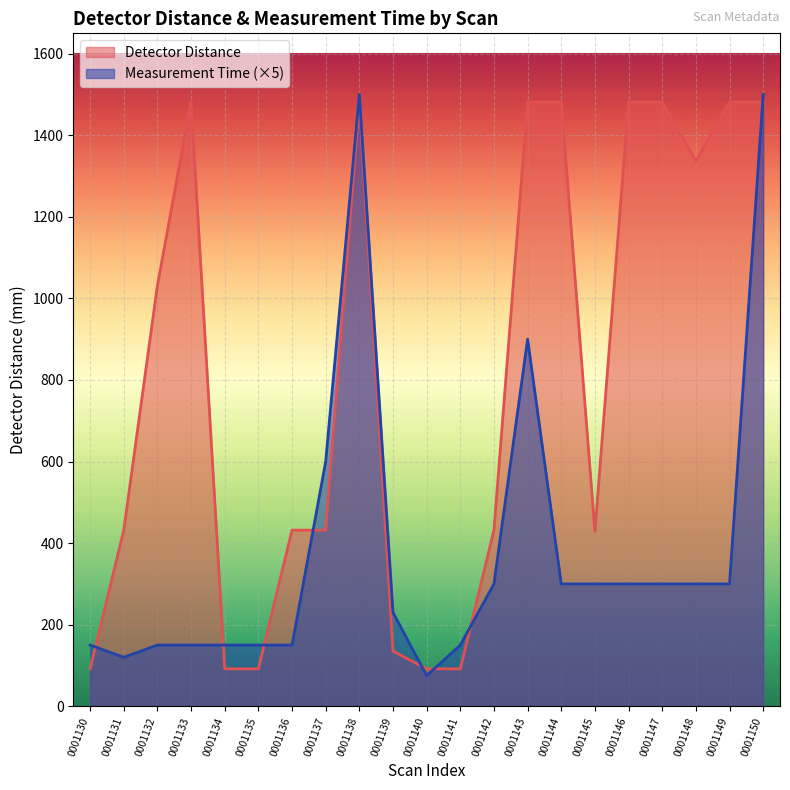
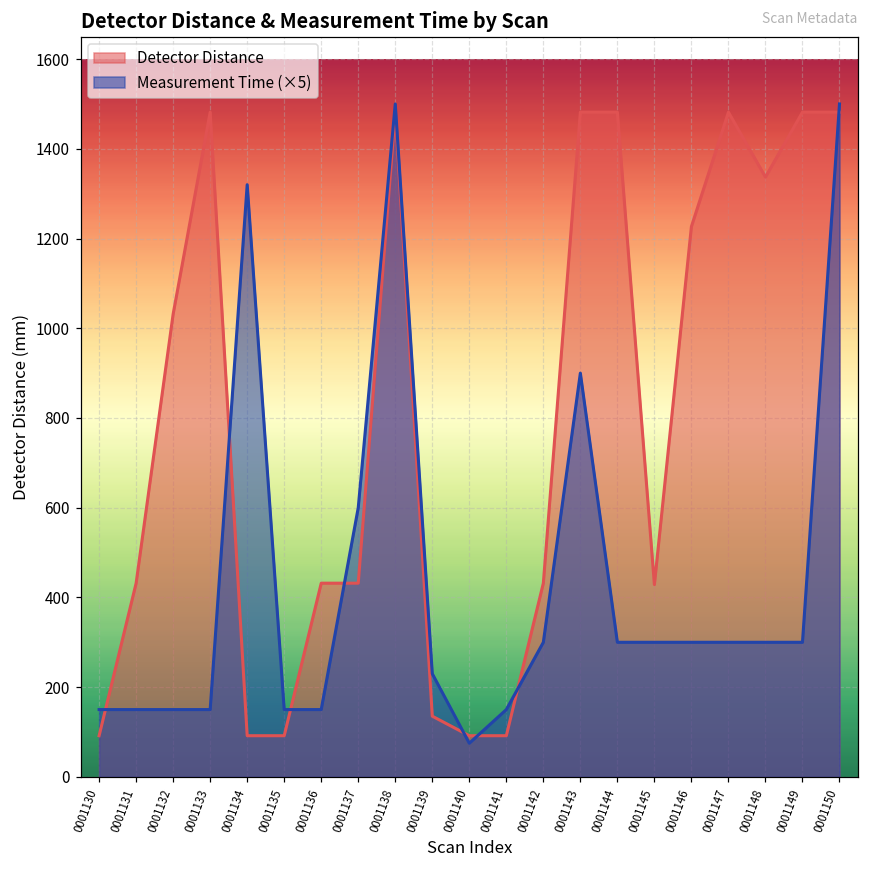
Measurement Time (×5), 0001131: 120 -> 150
Measurement Time (×5), 0001134: 150 -> 1320
Detector Distance, 0001146: 1480 -> 1230
